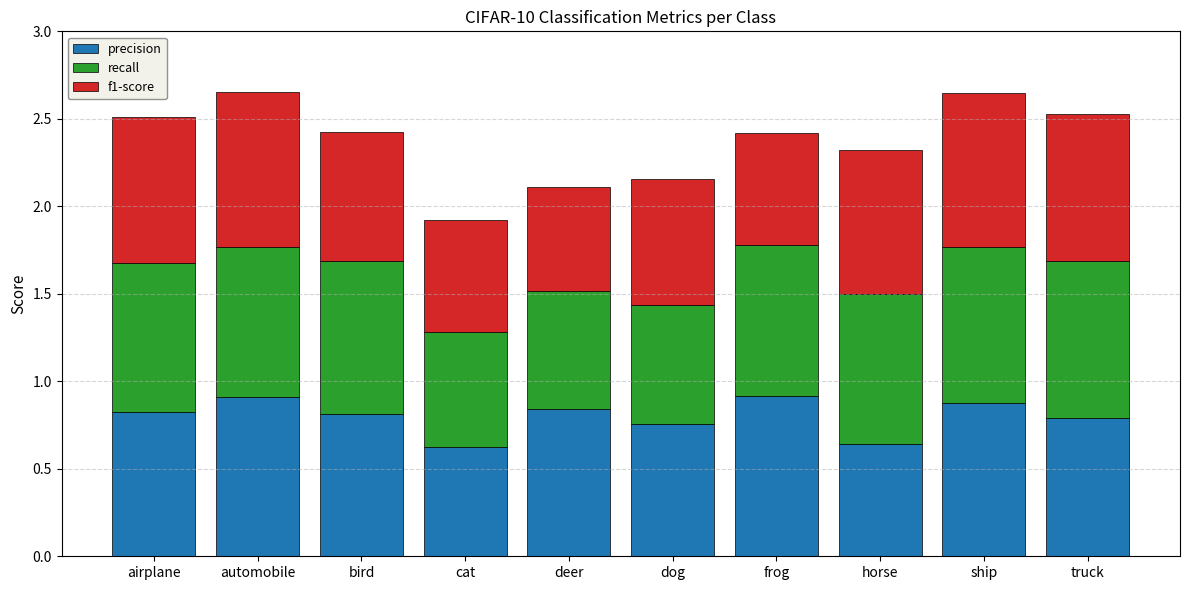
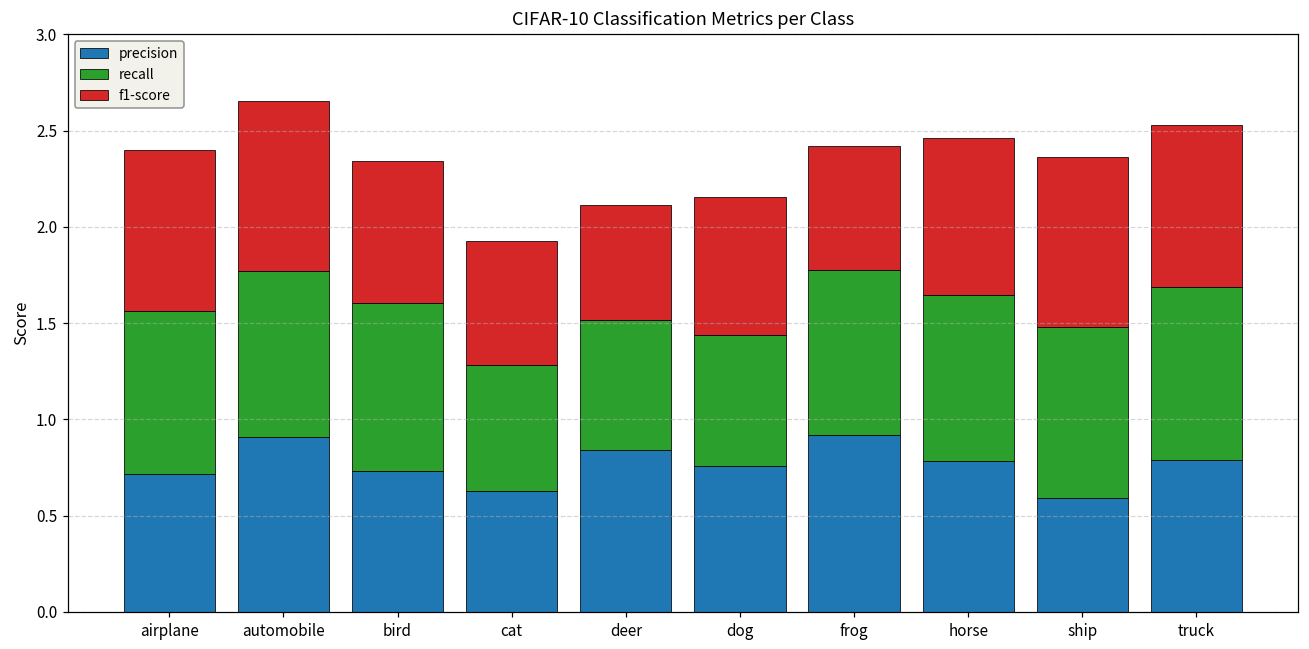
precision, airplane: 0.83 -> 0.72
precision, bird: 0.81 -> 0.73
precision, horse: 0.64 -> 0.78
precision, ship: 0.87 -> 0.59
